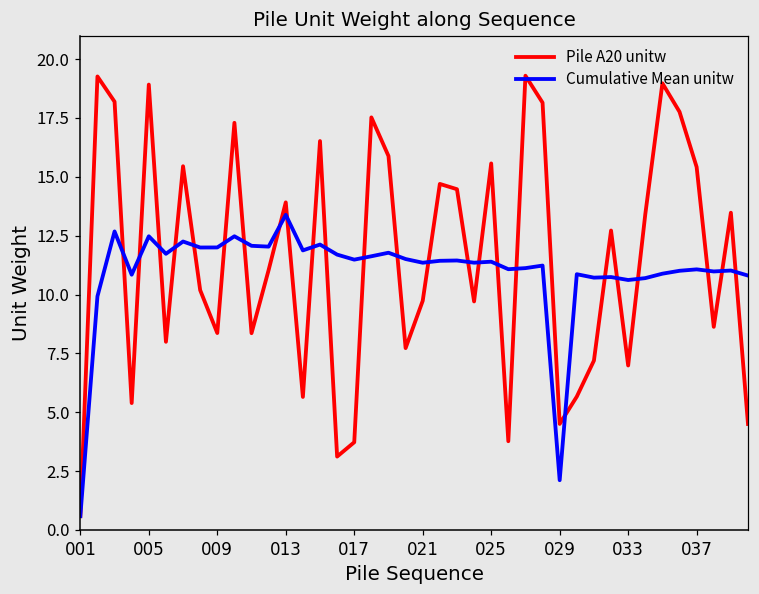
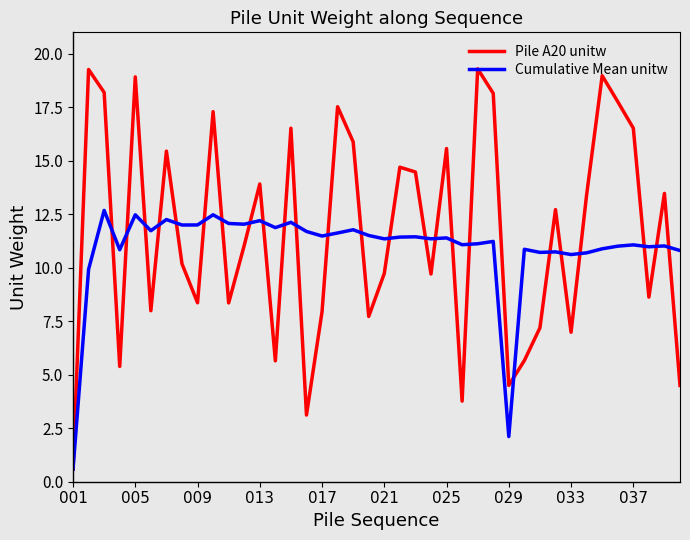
Cumulative Mean unitw, 013: 13.4 -> 12.2
Pile A20 unitw, 017: 3.7 -> 7.9
Pile A20 unitw, 037: 15.4 -> 16.5
